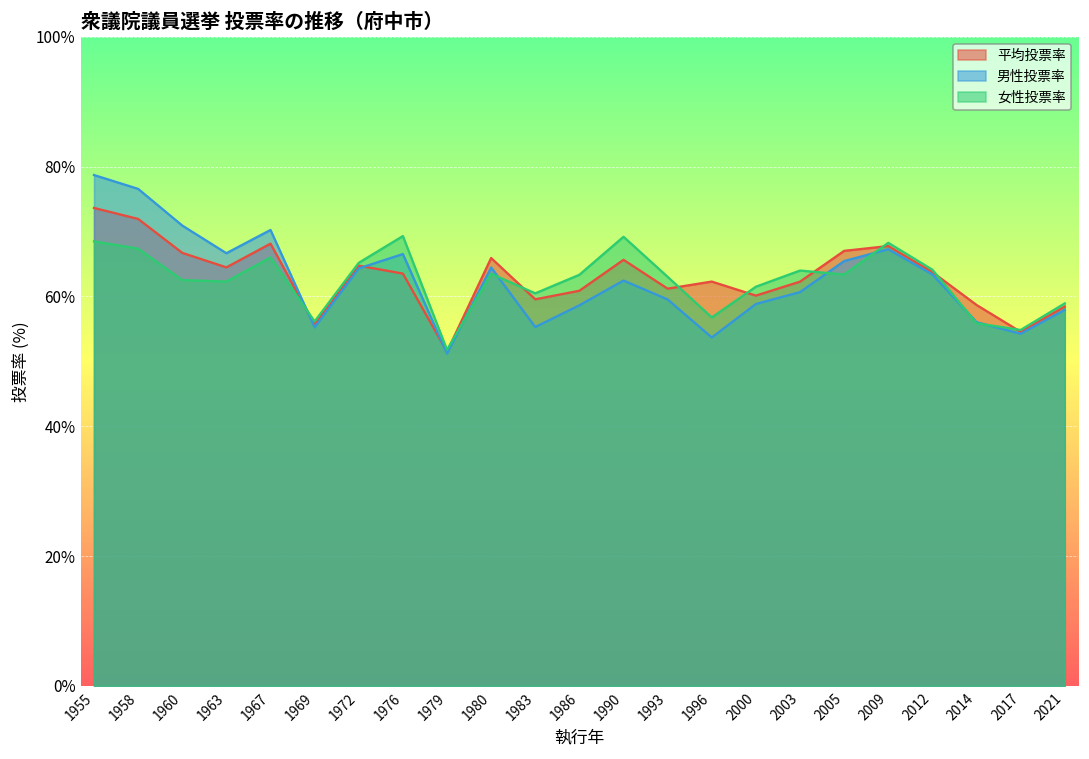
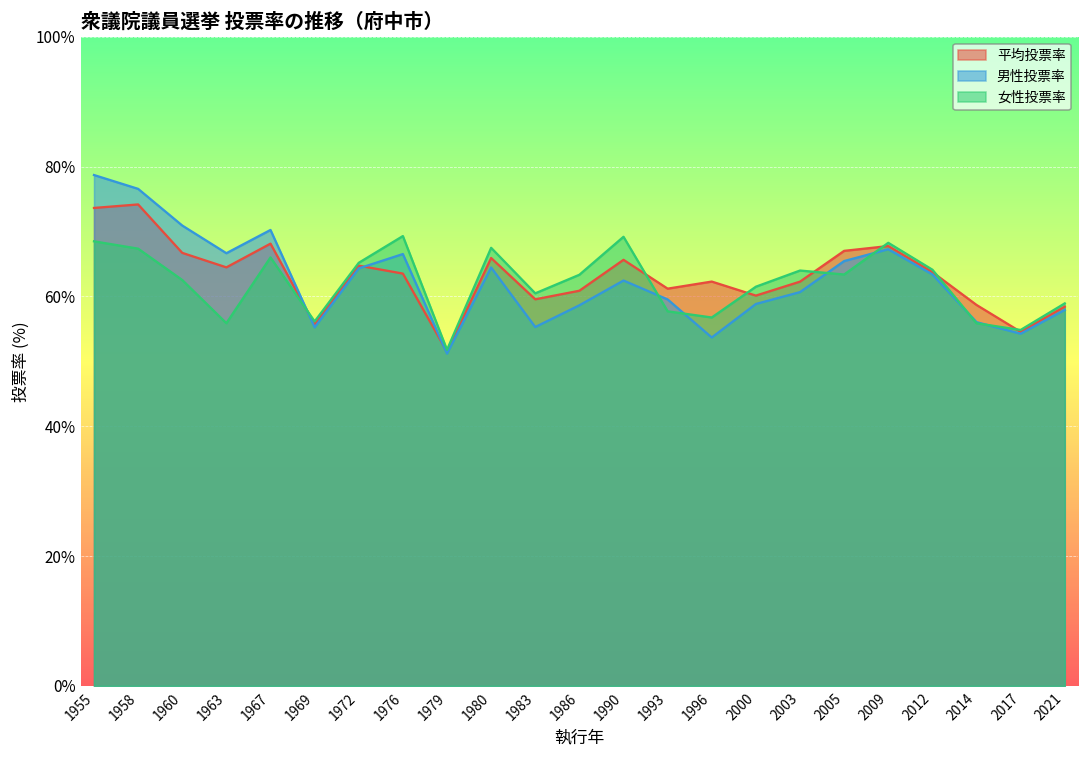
平均投票率, 1958: 72% -> 74%
女性投票率, 1963: 62% -> 56%
女性投票率, 1980: 63% -> 67%
女性投票率, 1993: 63% -> 58%
